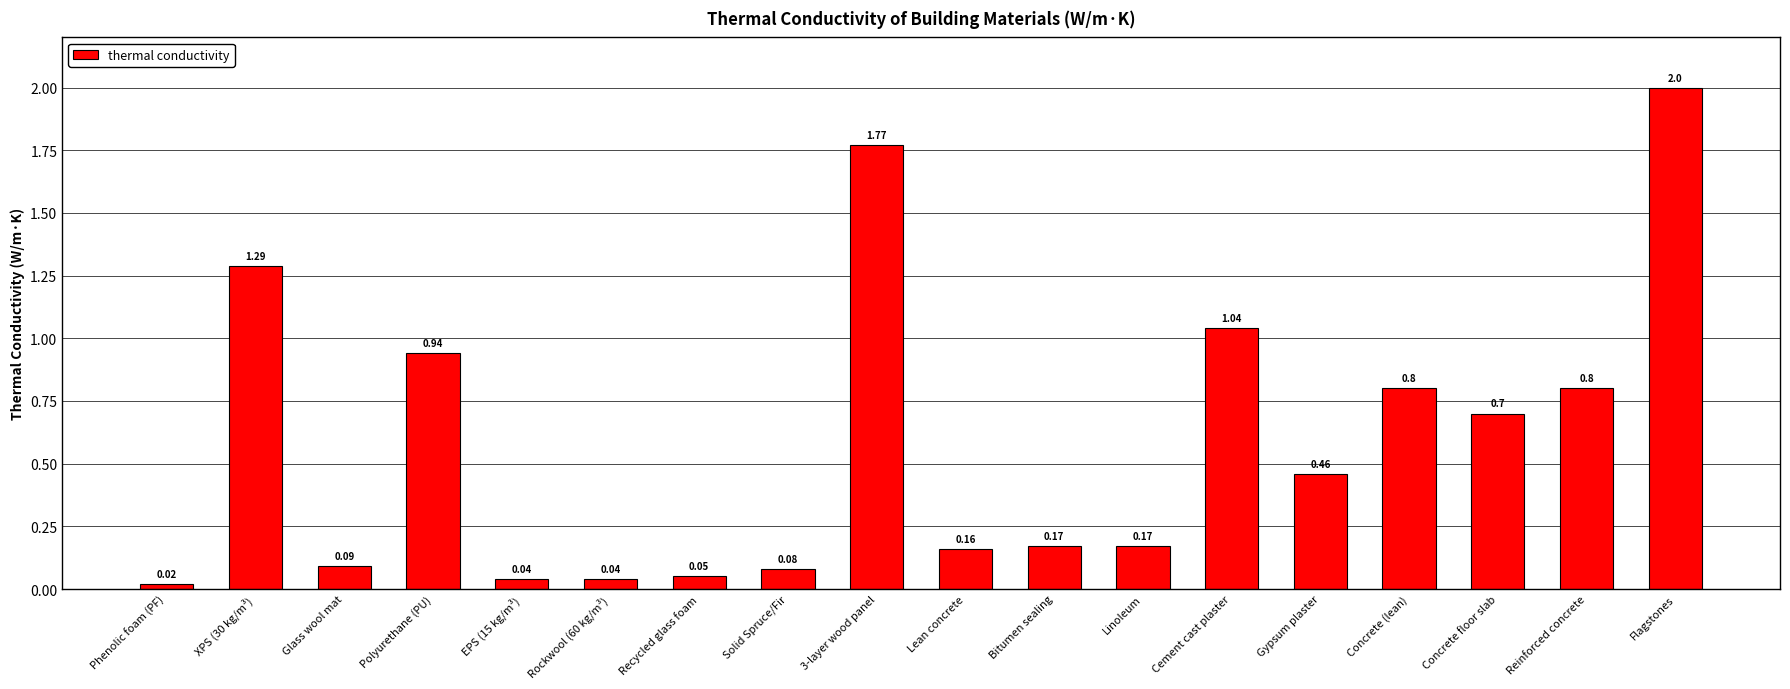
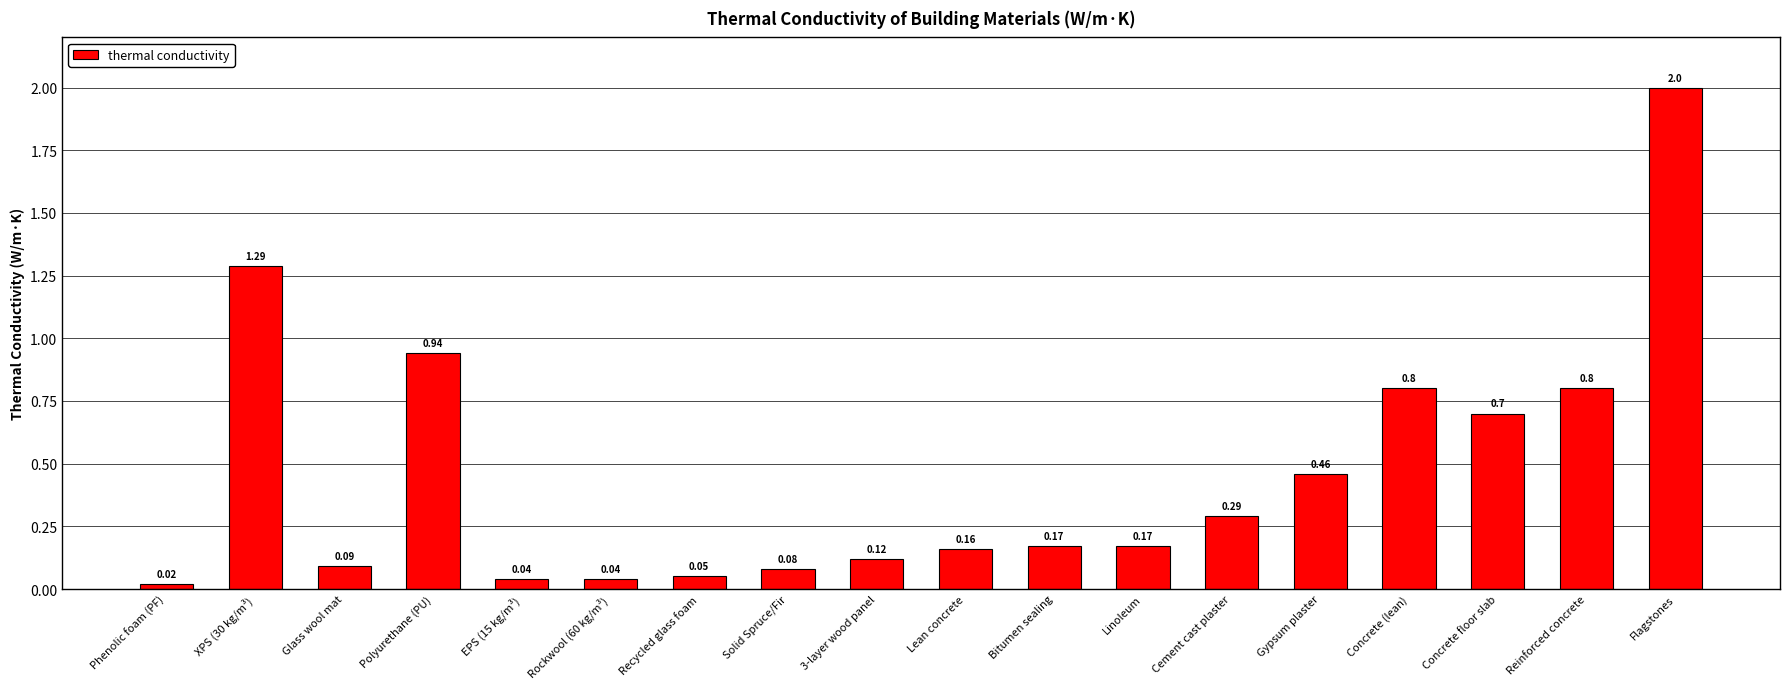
3-layer wood panel: 1.77 -> 0.12
Cement cast plaster: 1.04 -> 0.29
